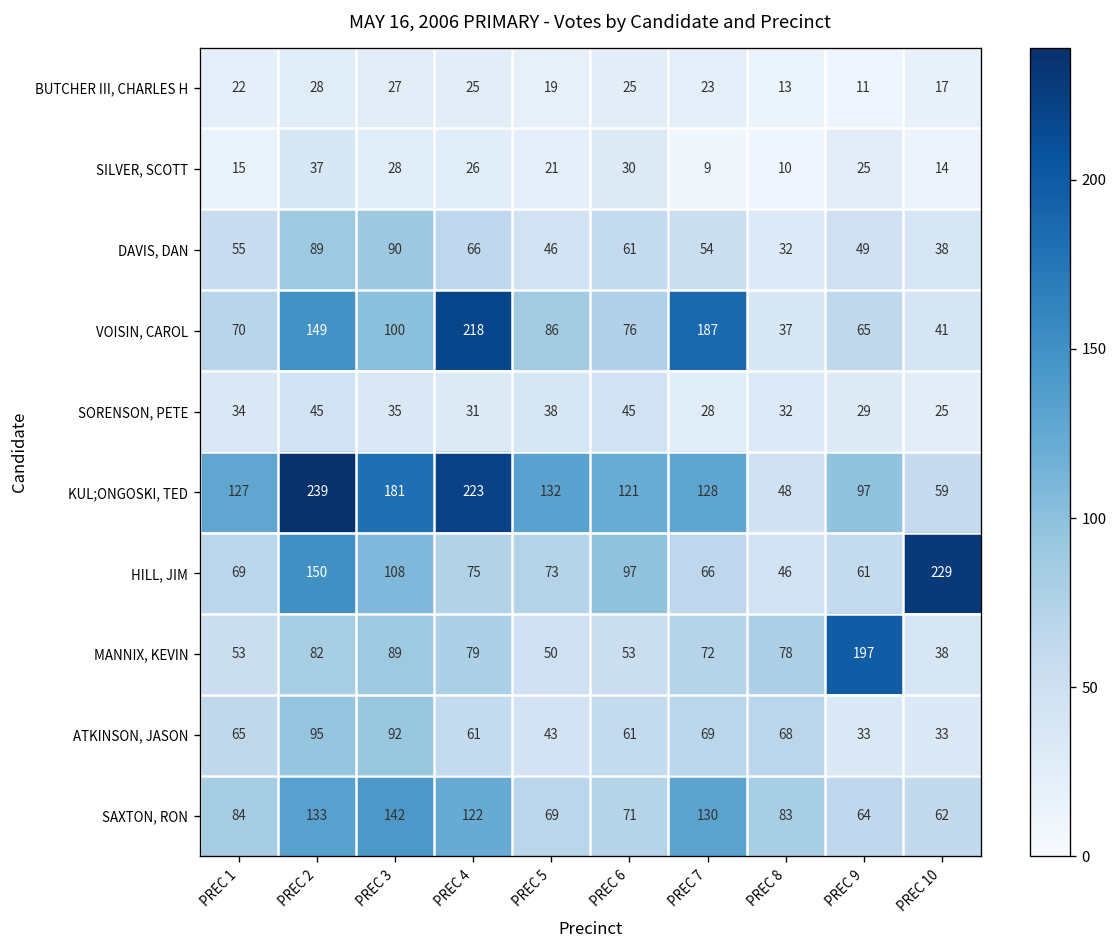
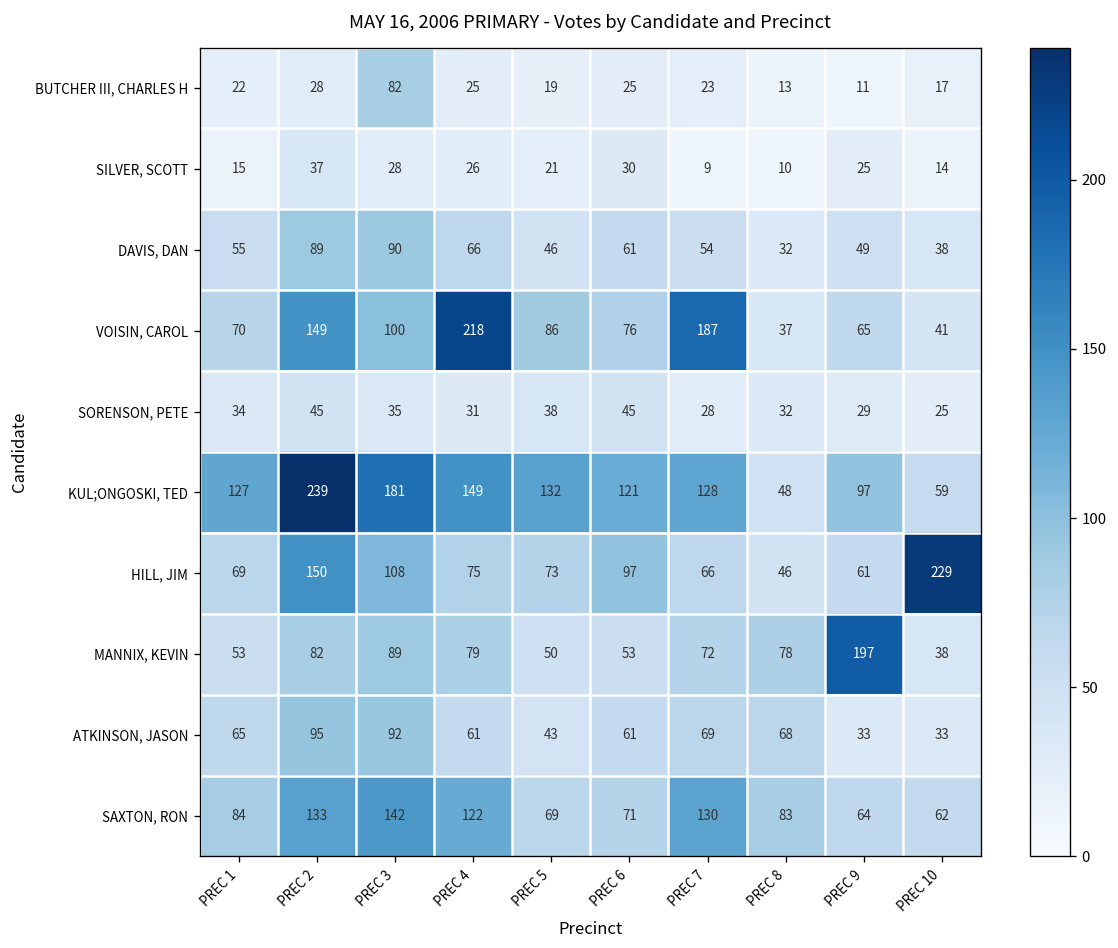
BUTCHER III, CHARLES H, PREC 3: 27 -> 82
KUL;ONGOSKI, TED, PREC 4: 223 -> 149
